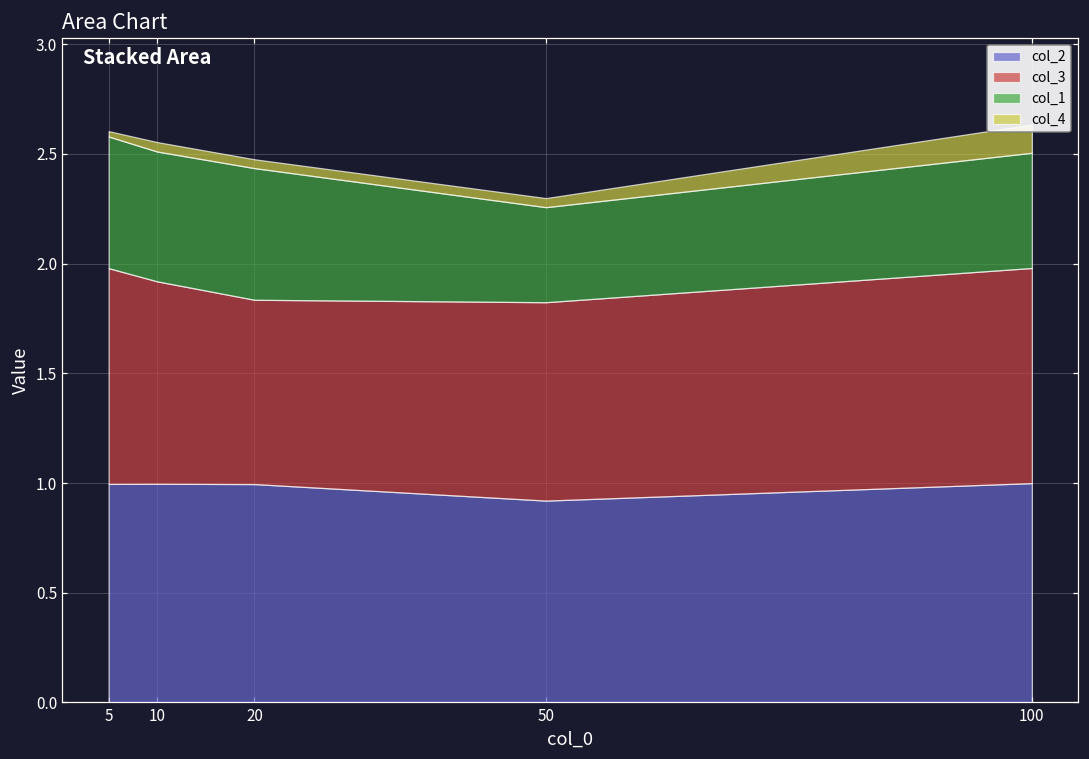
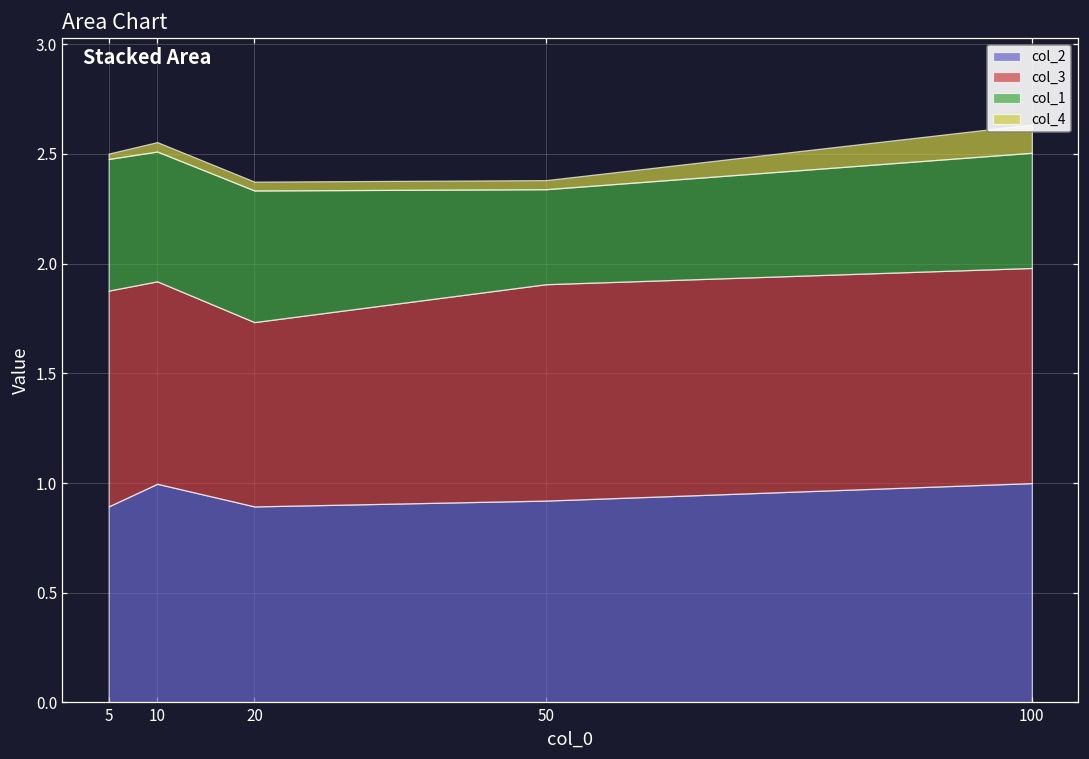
col_2, 5: 1.00 -> 0.89
col_2, 20: 1.00 -> 0.89
col_3, 50: 0.90 -> 0.99
